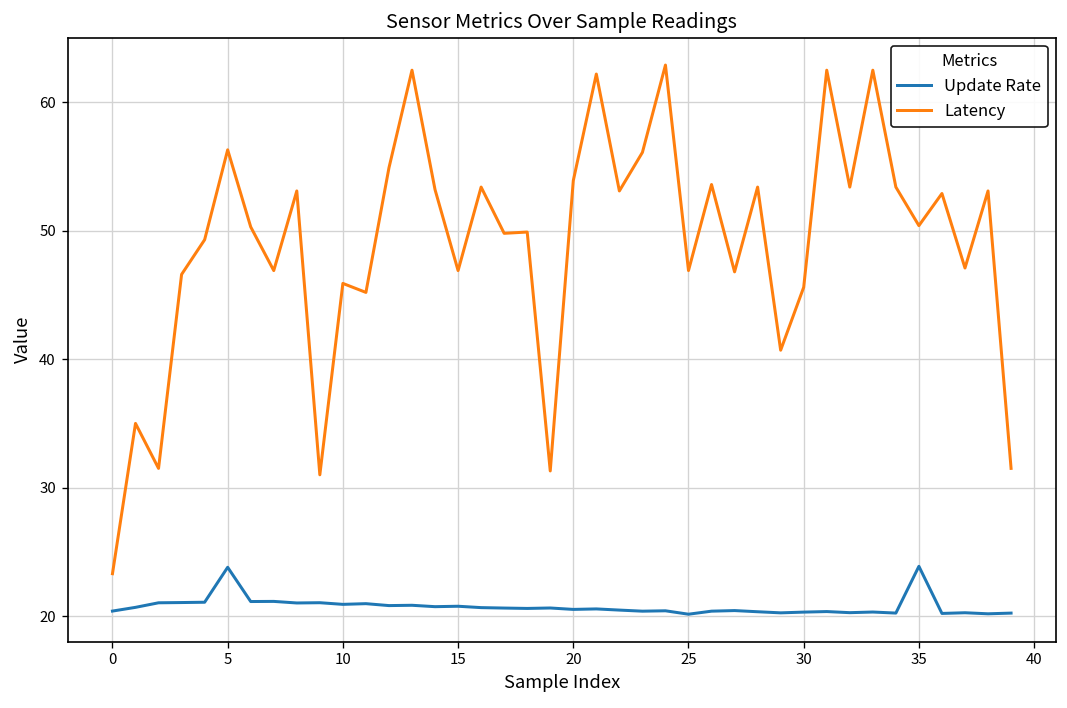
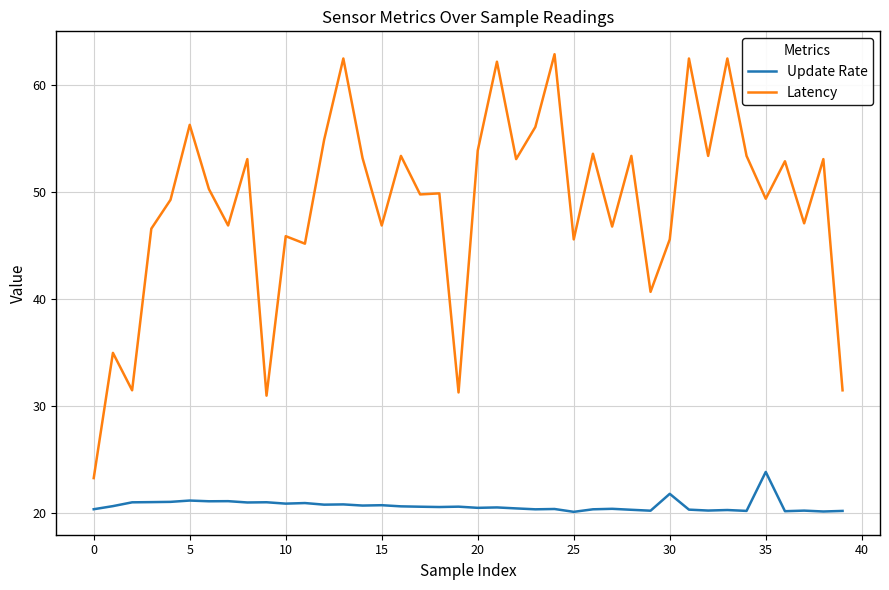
Update Rate, 5: 23.8 -> 21.2
Latency, 25: 46.9 -> 45.6
Update Rate, 30: 20.3 -> 21.8
Latency, 35: 50.4 -> 49.4
